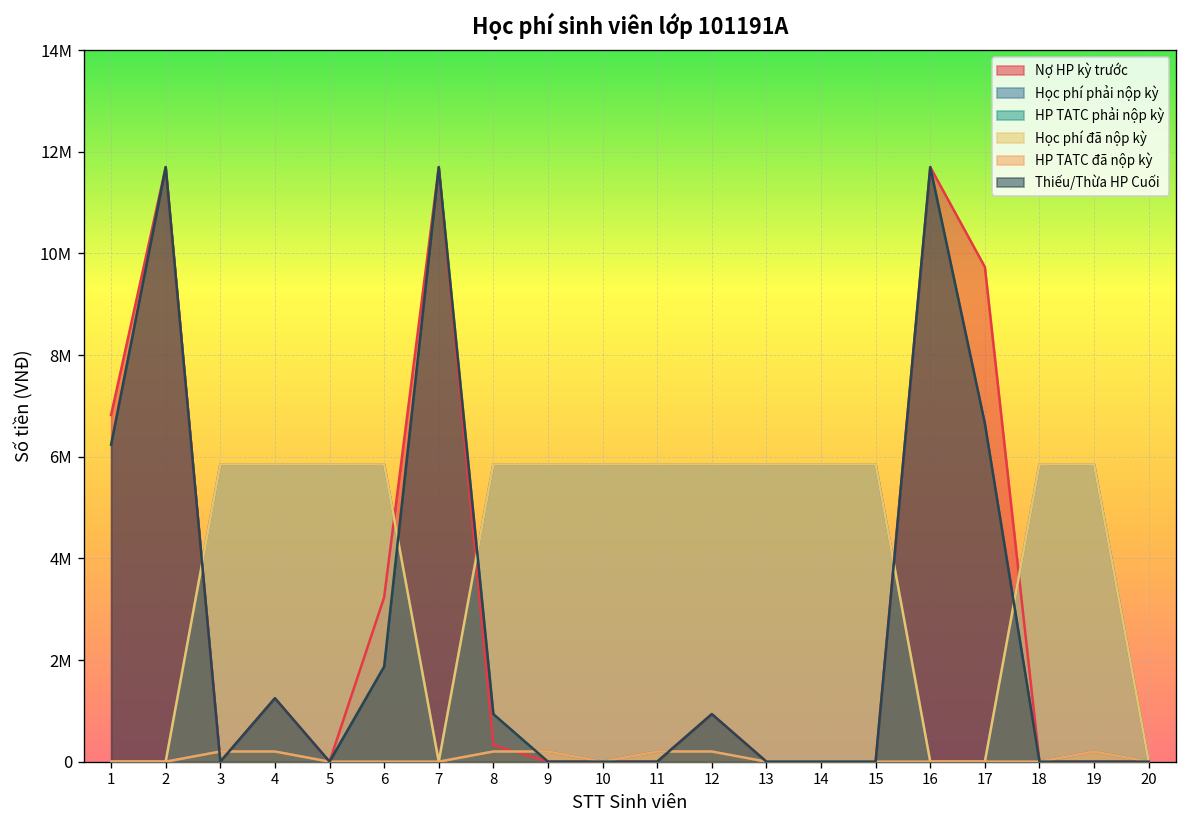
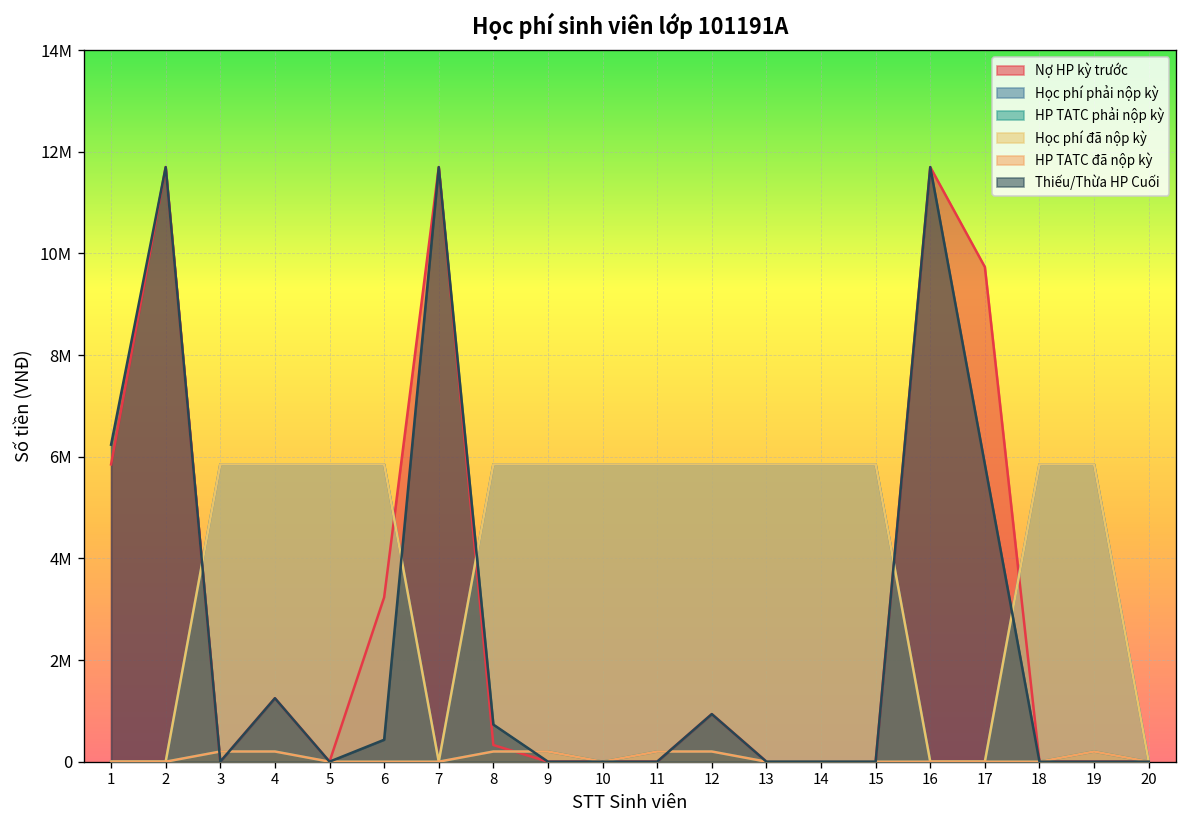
Nợ HP kỳ trước, 1: 6800000 -> 5900000
Thiếu/Thừa HP Cuối, 6: 1900000 -> 400000
Thiếu/Thừa HP Cuối, 8: 900000 -> 700000
Thiếu/Thừa HP Cuối, 17: 6700000 -> 5900000
